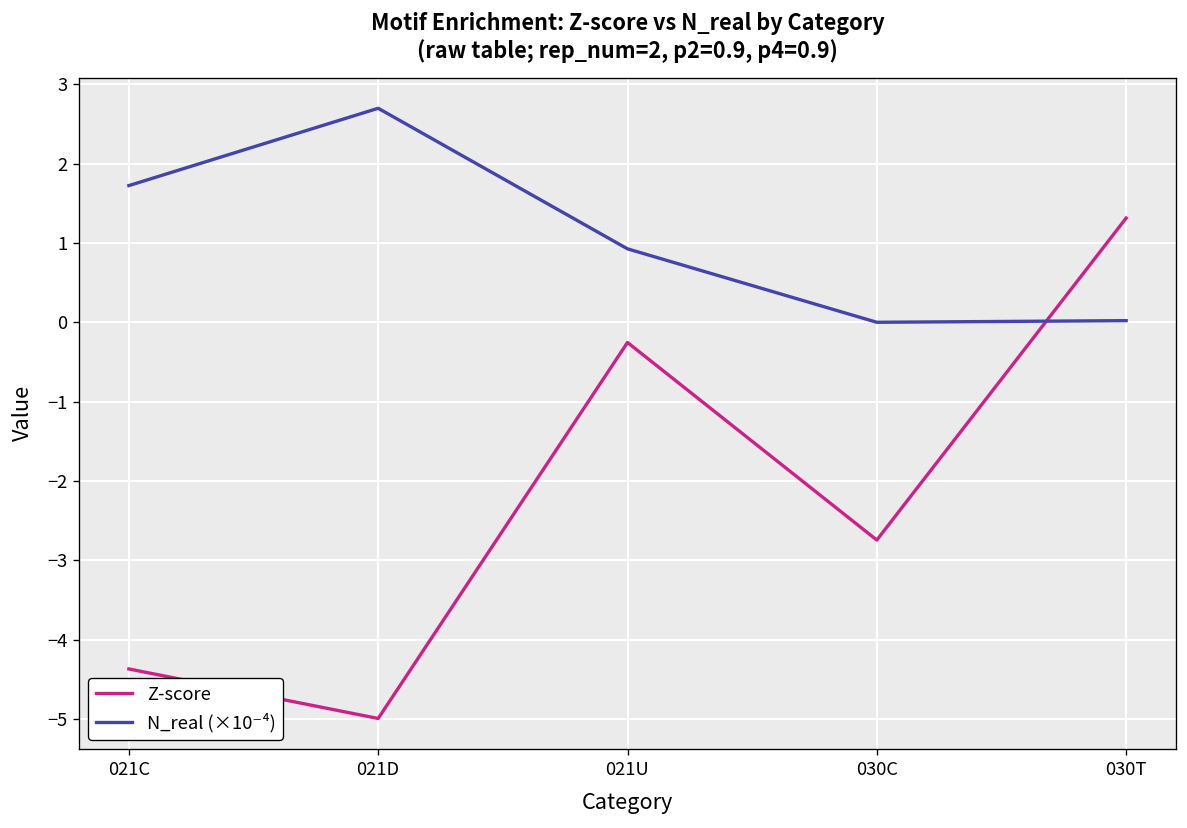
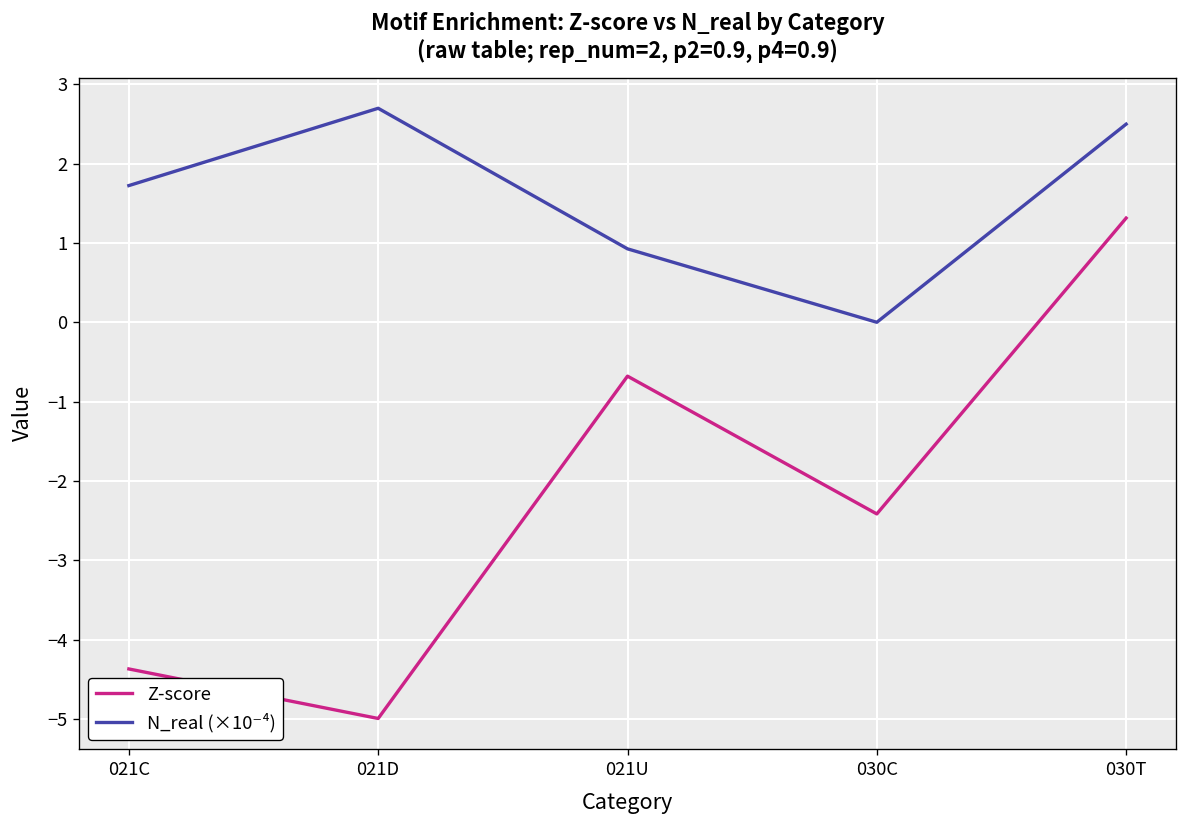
Z-score, 021U: -0.3 -> -0.7
Z-score, 030C: -2.7 -> -2.4
N_real (×10⁻⁴), 030T: 0.0 -> 2.5
